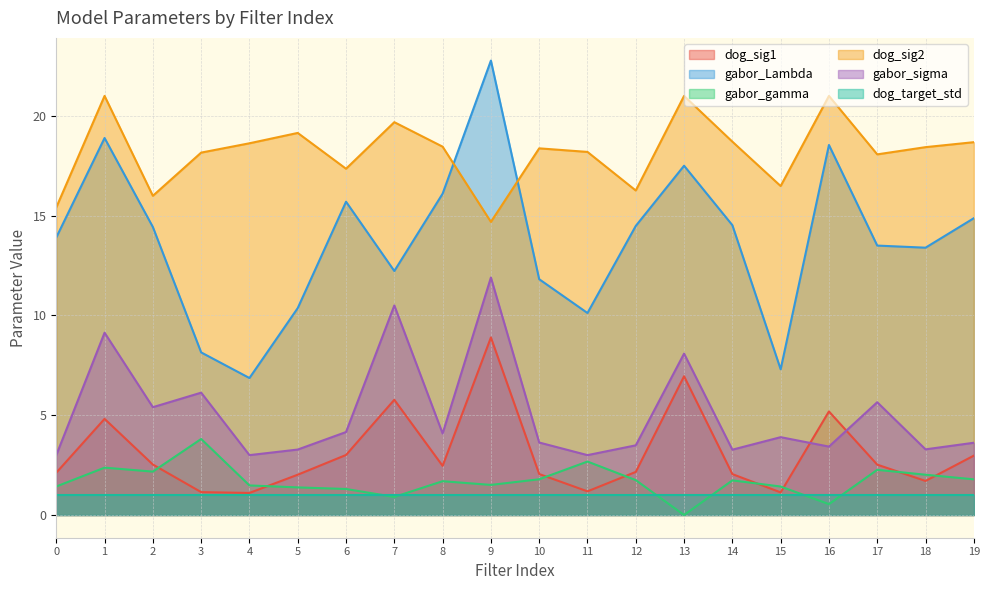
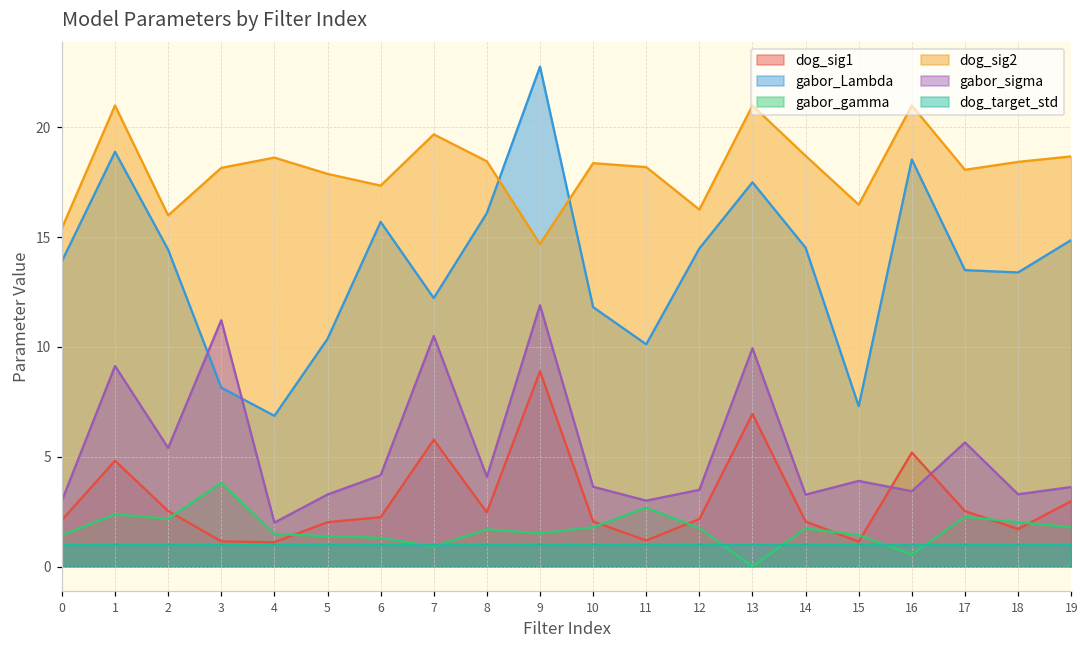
gabor_sigma, 3: 6.1 -> 11.2
gabor_sigma, 4: 3 -> 2
dog_sig2, 5: 19.1 -> 17.9
dog_sig1, 6: 3.0 -> 2.2
gabor_sigma, 13: 8.1 -> 9.9
